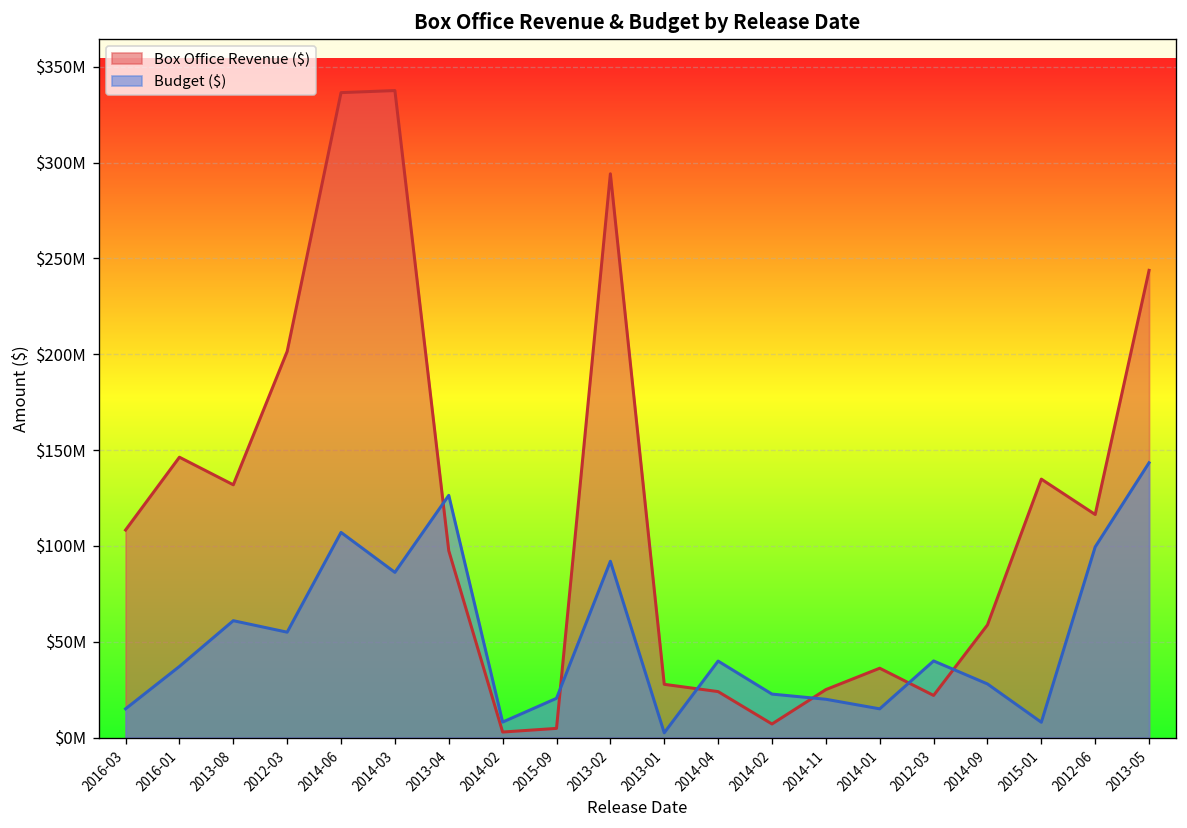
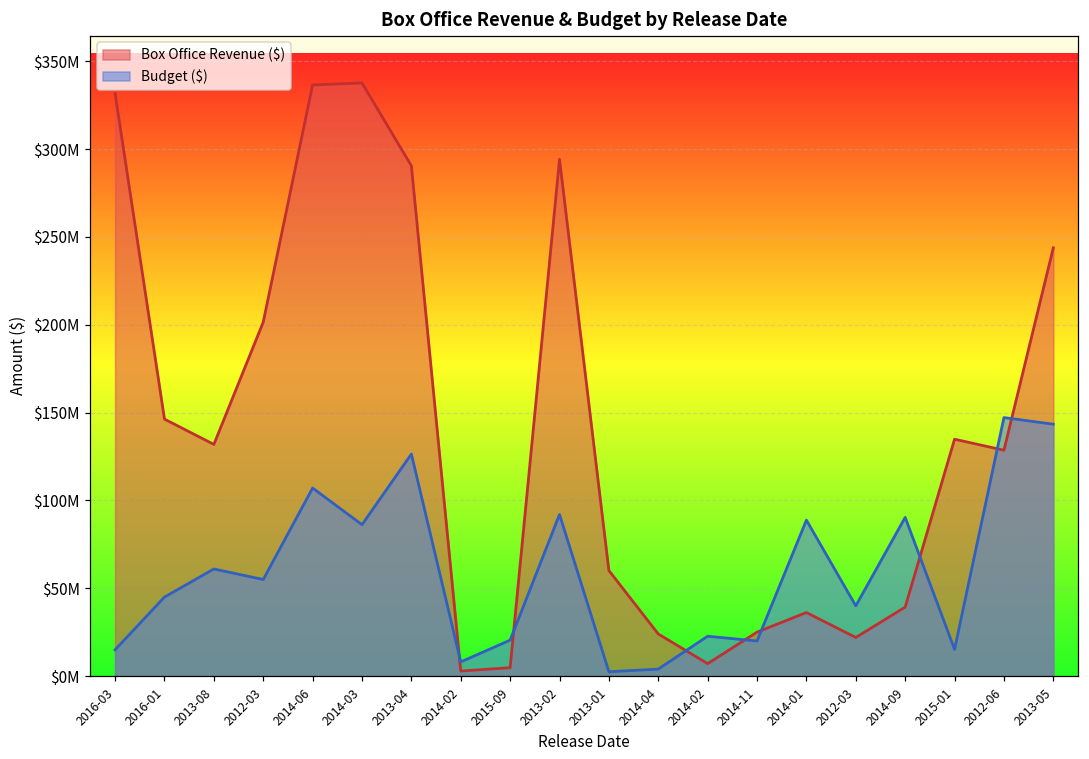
Box Office Revenue ($), 2016-03: $108000000 -> $332000000
Budget ($), 2016-01: $37000000 -> $45000000
Box Office Revenue ($), 2013-04: $98000000 -> $291000000
Box Office Revenue ($), 2013-01: $28000000 -> $60000000
Budget ($), 2014-04: $40000000 -> $4000000
Budget ($), 2014-01: $15000000 -> $89000000
Box Office Revenue ($), 2014-09: $59000000 -> $39000000
Budget ($), 2014-09: $28000000 -> $90000000
Budget ($), 2015-01: $8000000 -> $15000000
Box Office Revenue ($), 2012-06: $116000000 -> $129000000
Budget ($), 2012-06: $100000000 -> $147000000
